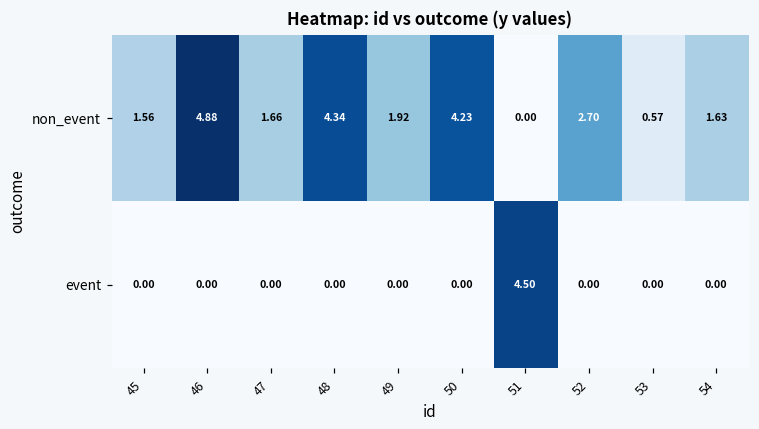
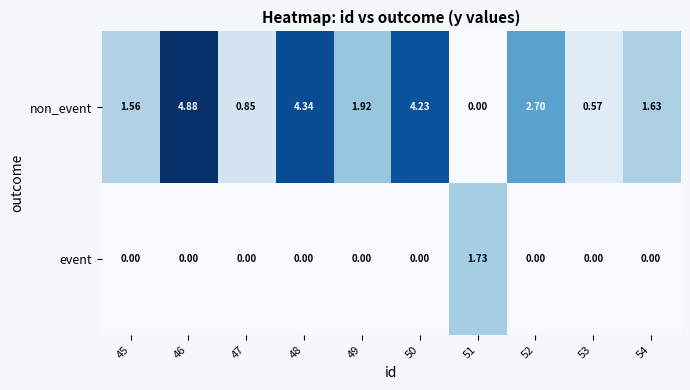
non_event, 47: 1.66 -> 0.85
event, 51: 4.50 -> 1.73
